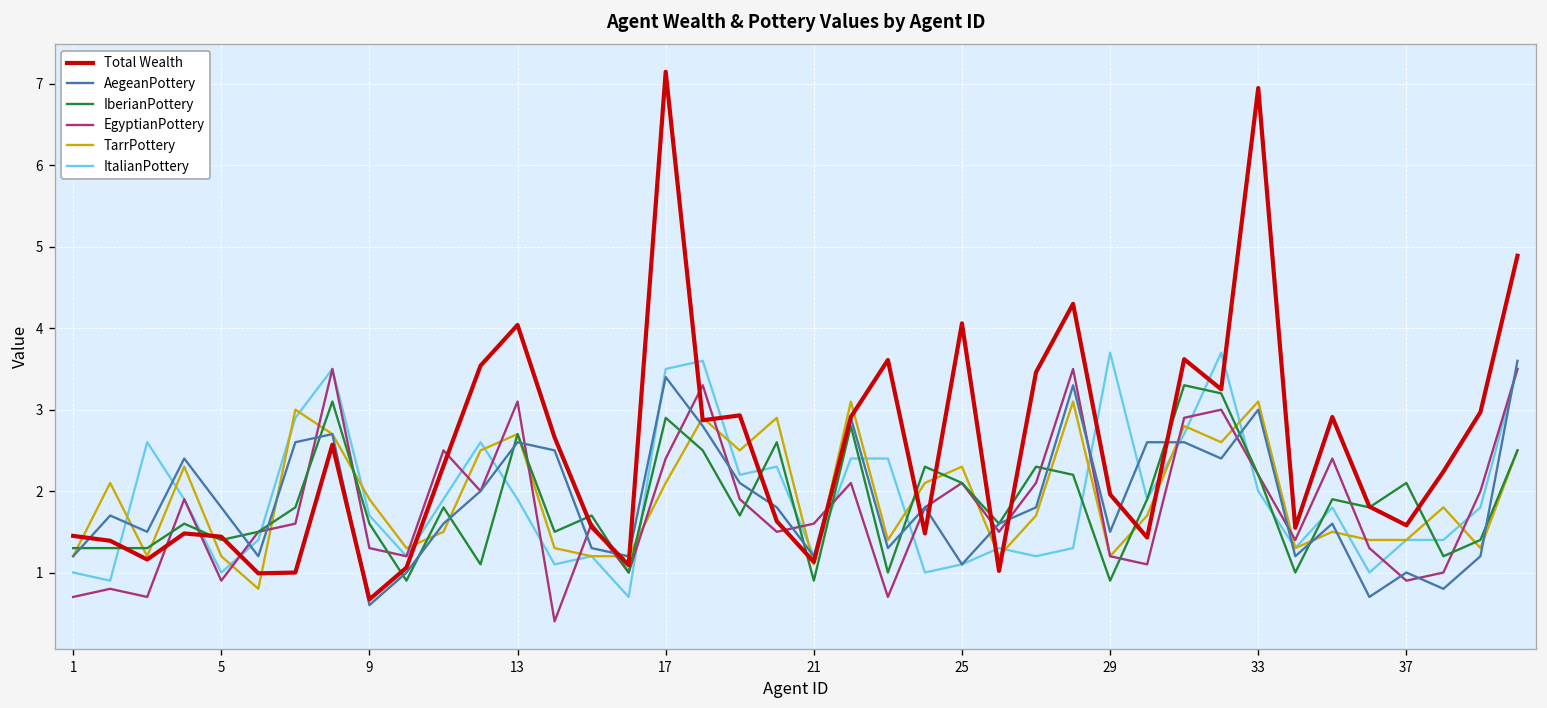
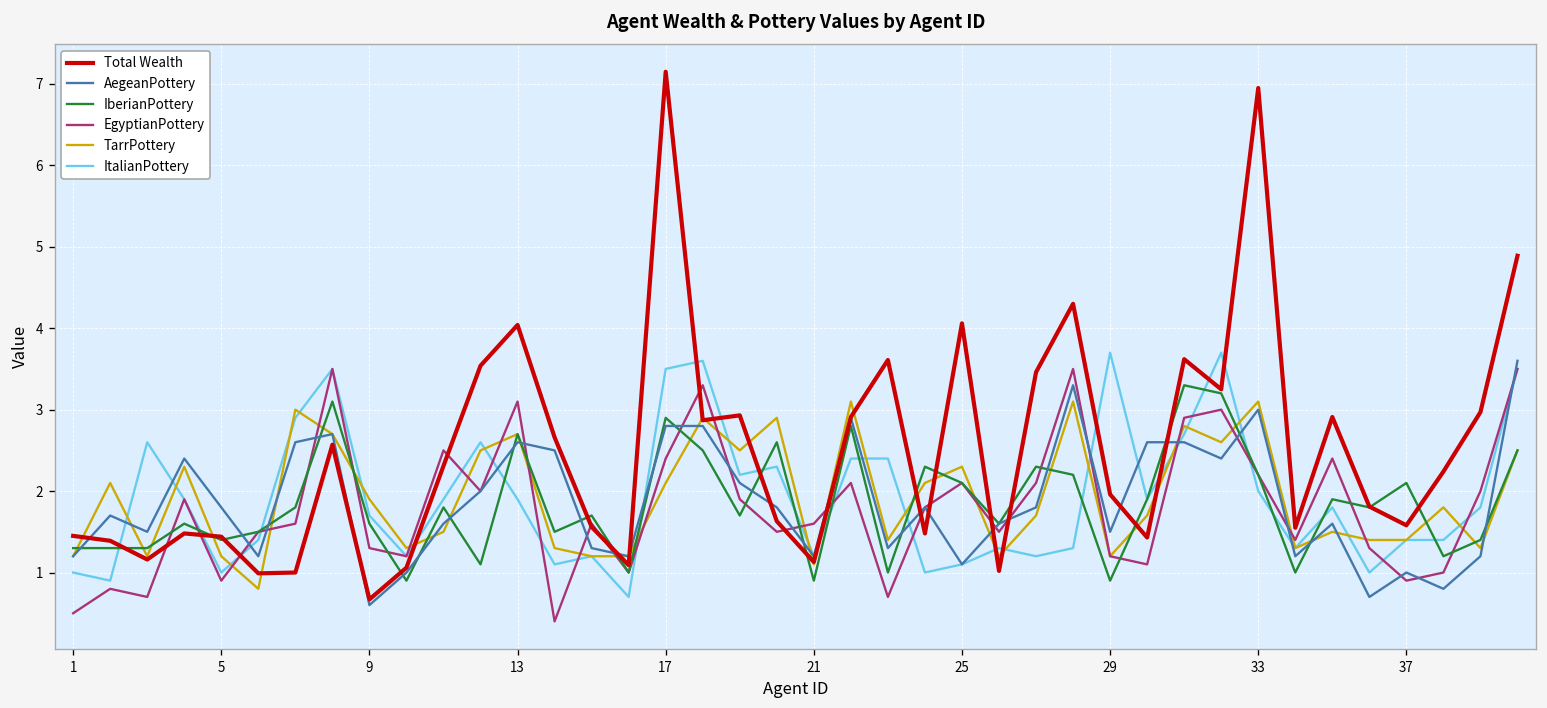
EgyptianPottery, 1: 0.7 -> 0.5
AegeanPottery, 17: 3.4 -> 2.8
